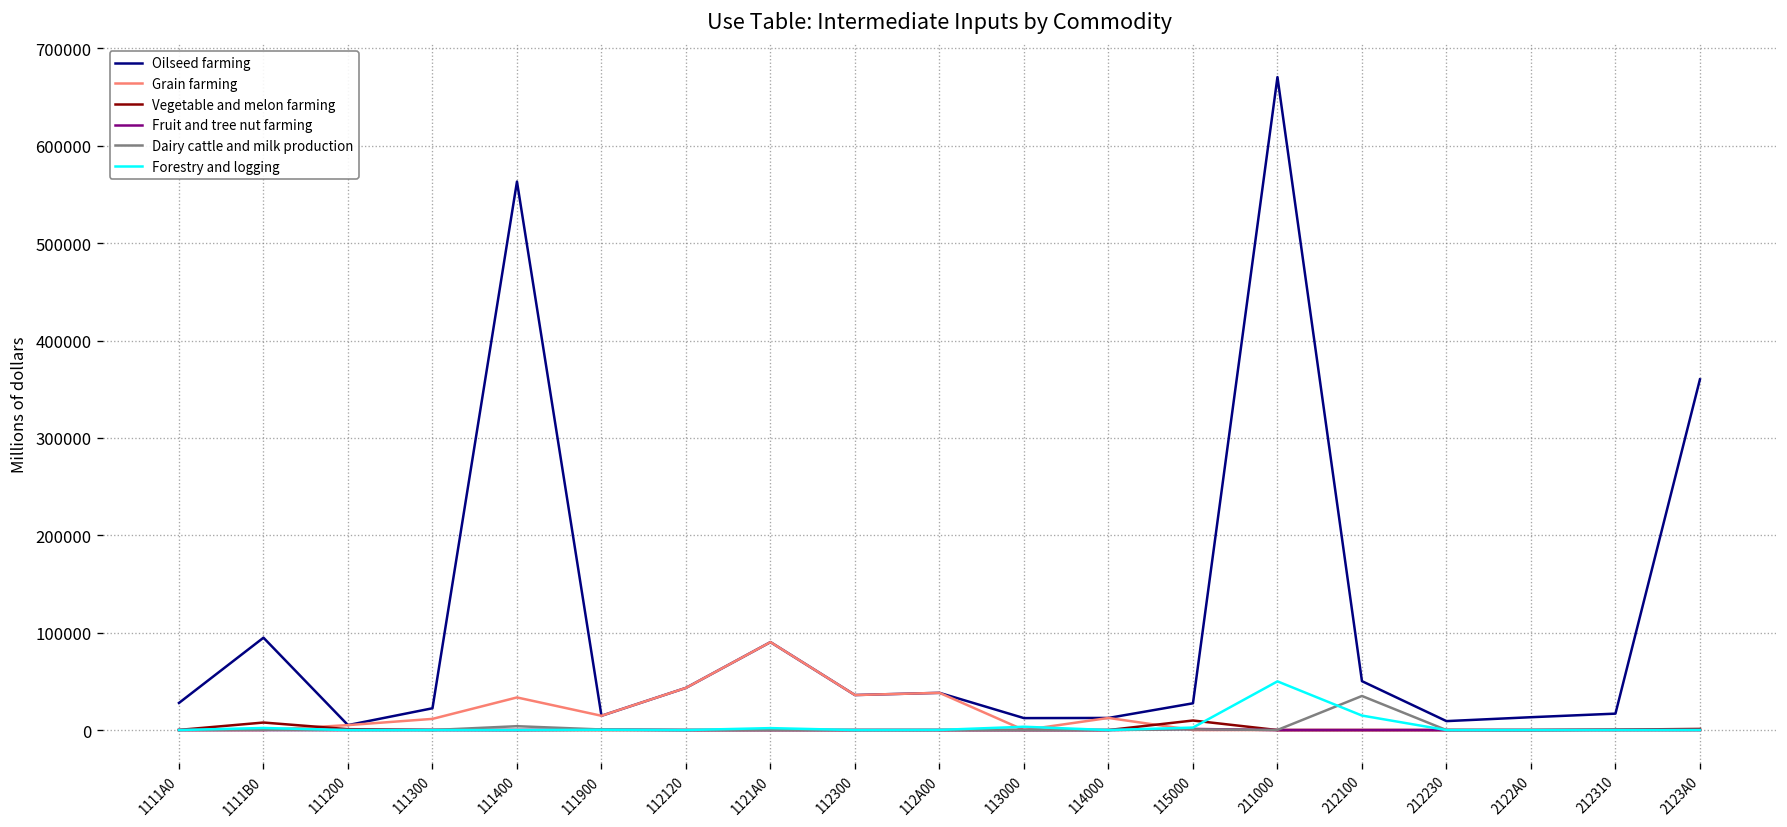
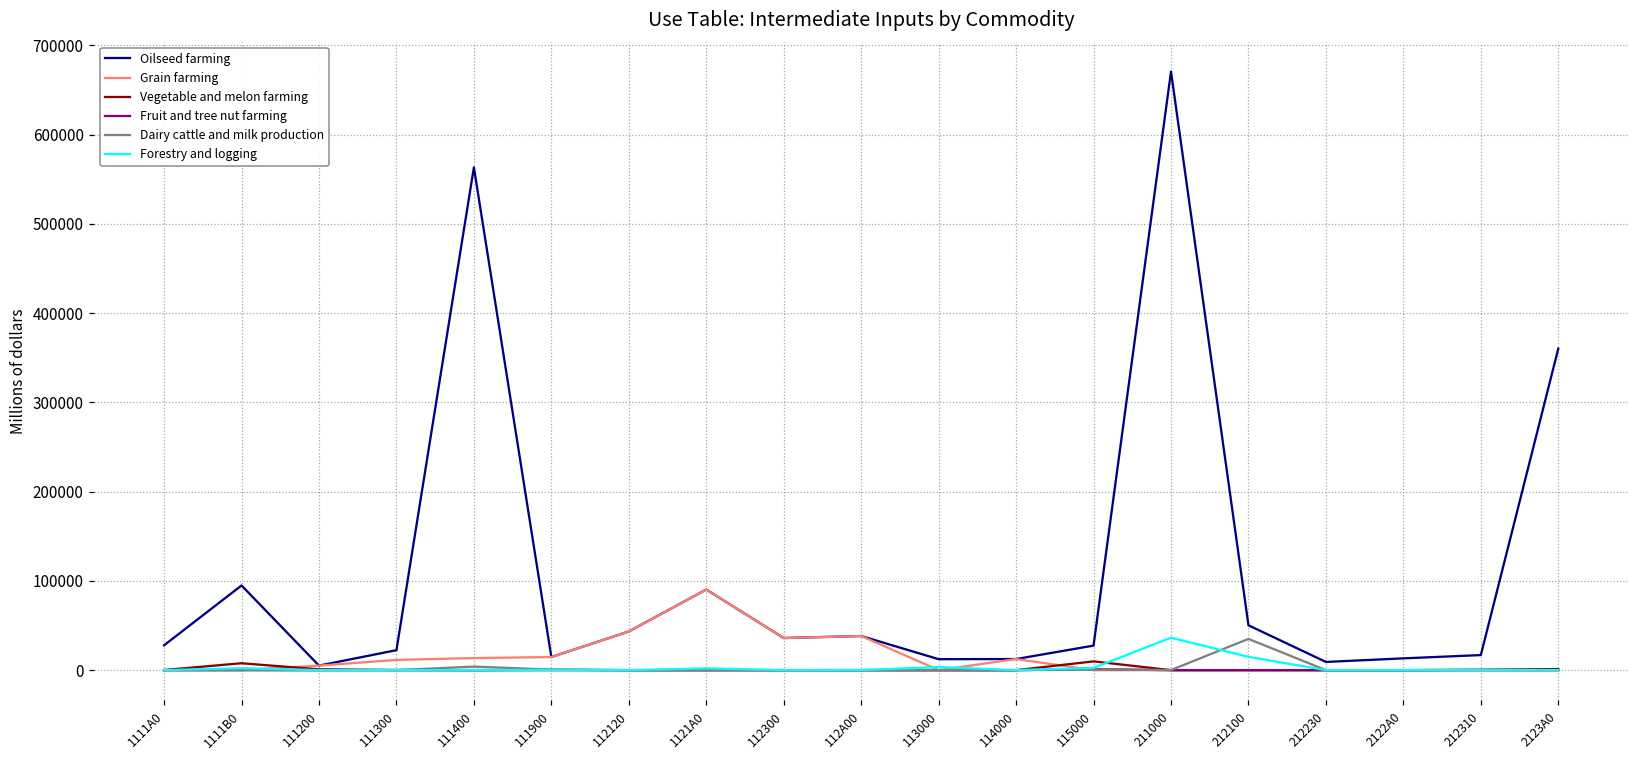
Grain farming, 111400: 30000 -> 10000
Forestry and logging, 211000: 50000 -> 40000
